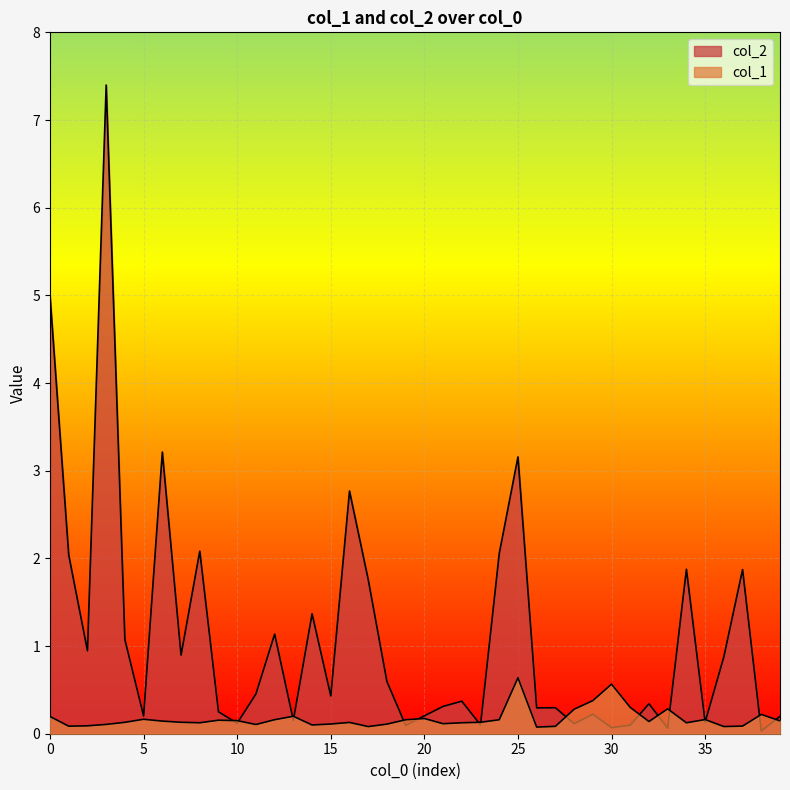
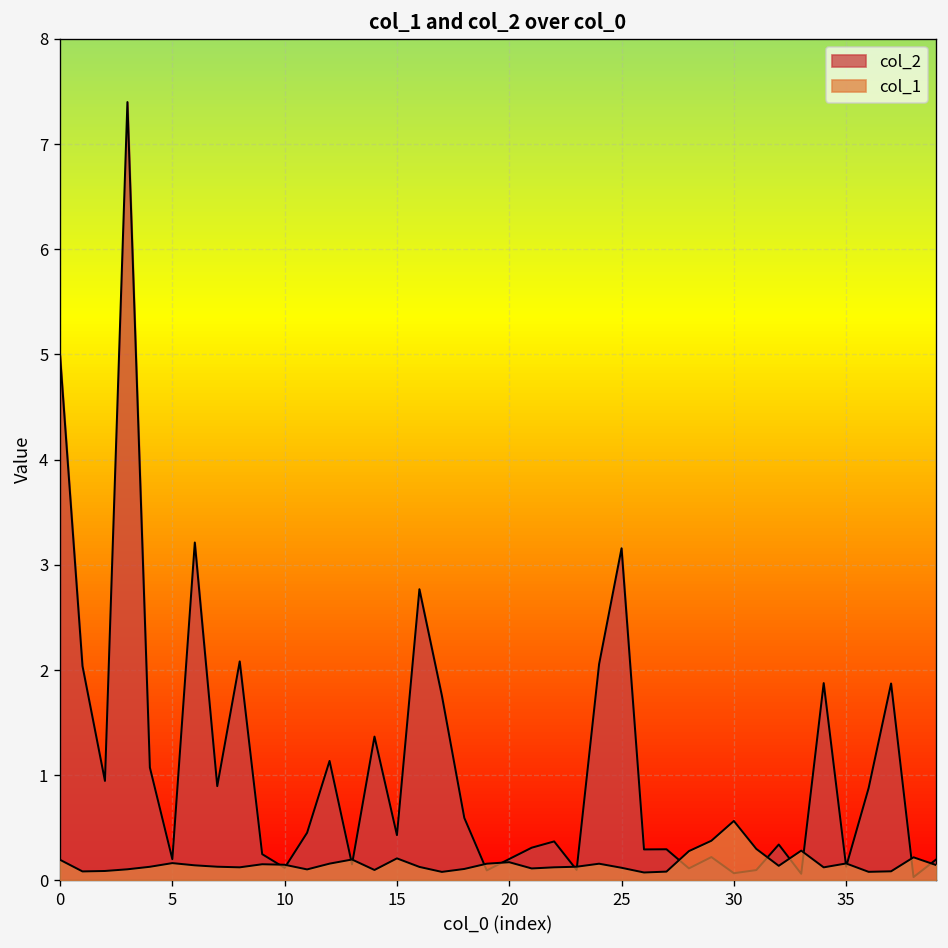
col_1, 15: 0.1 -> 0.2
col_1, 25: 0.6 -> 0.1
